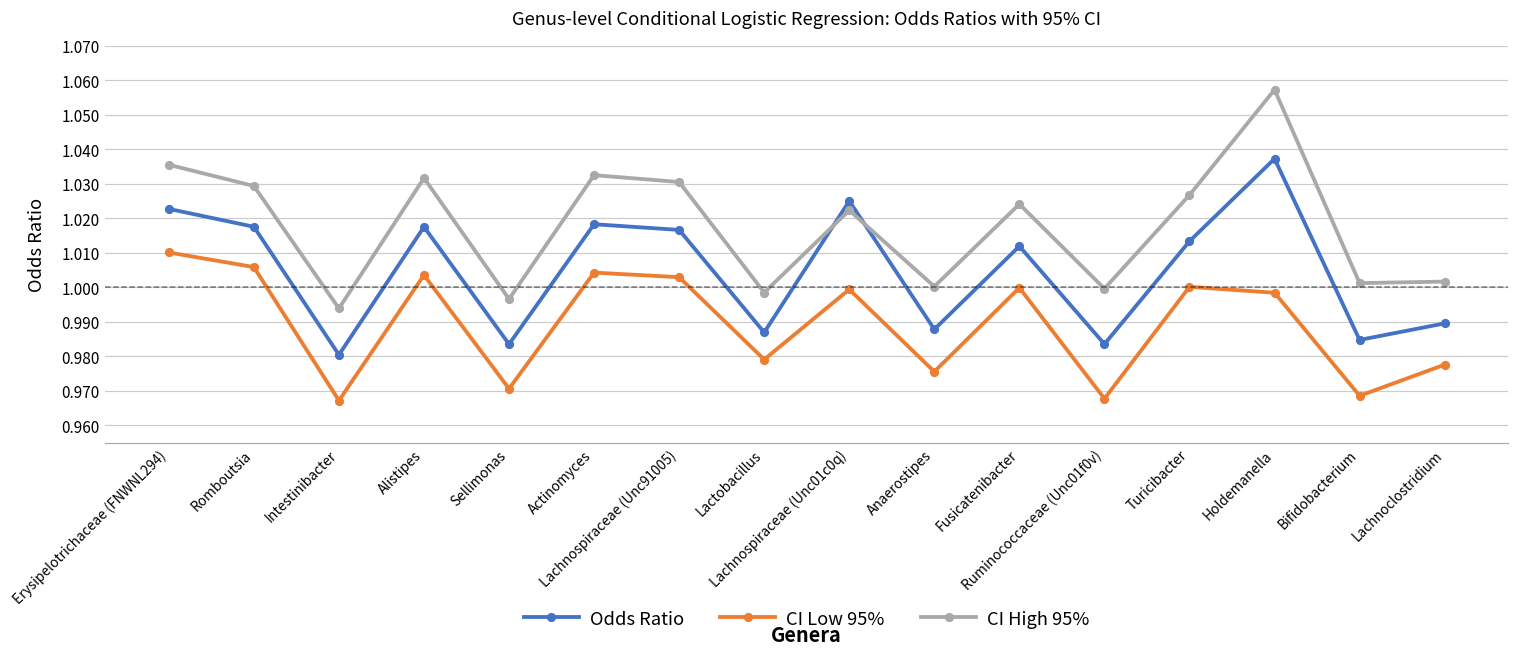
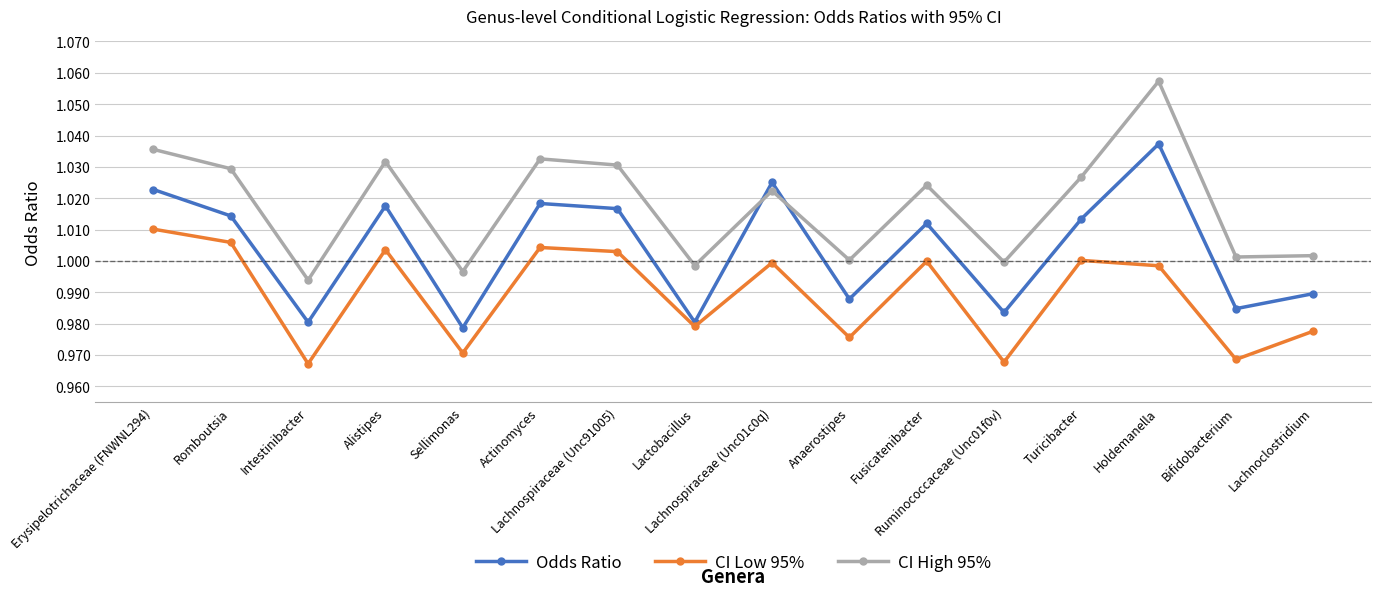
Odds Ratio, Romboutsia: 1.018 -> 1.014
Odds Ratio, Sellimonas: 0.984 -> 0.979
Odds Ratio, Lactobacillus: 0.987 -> 0.980
